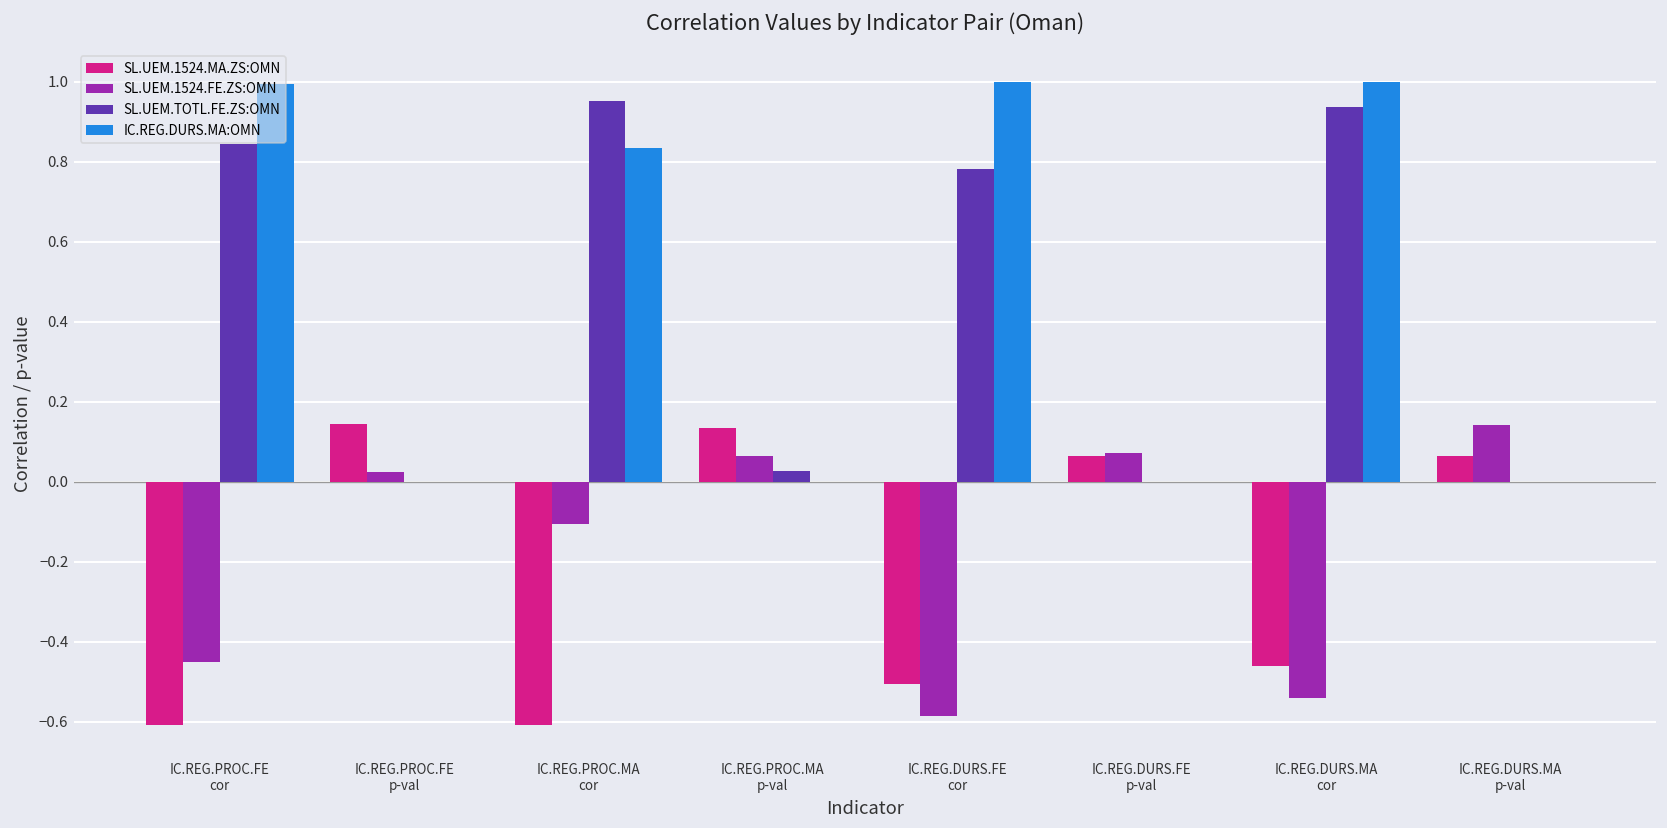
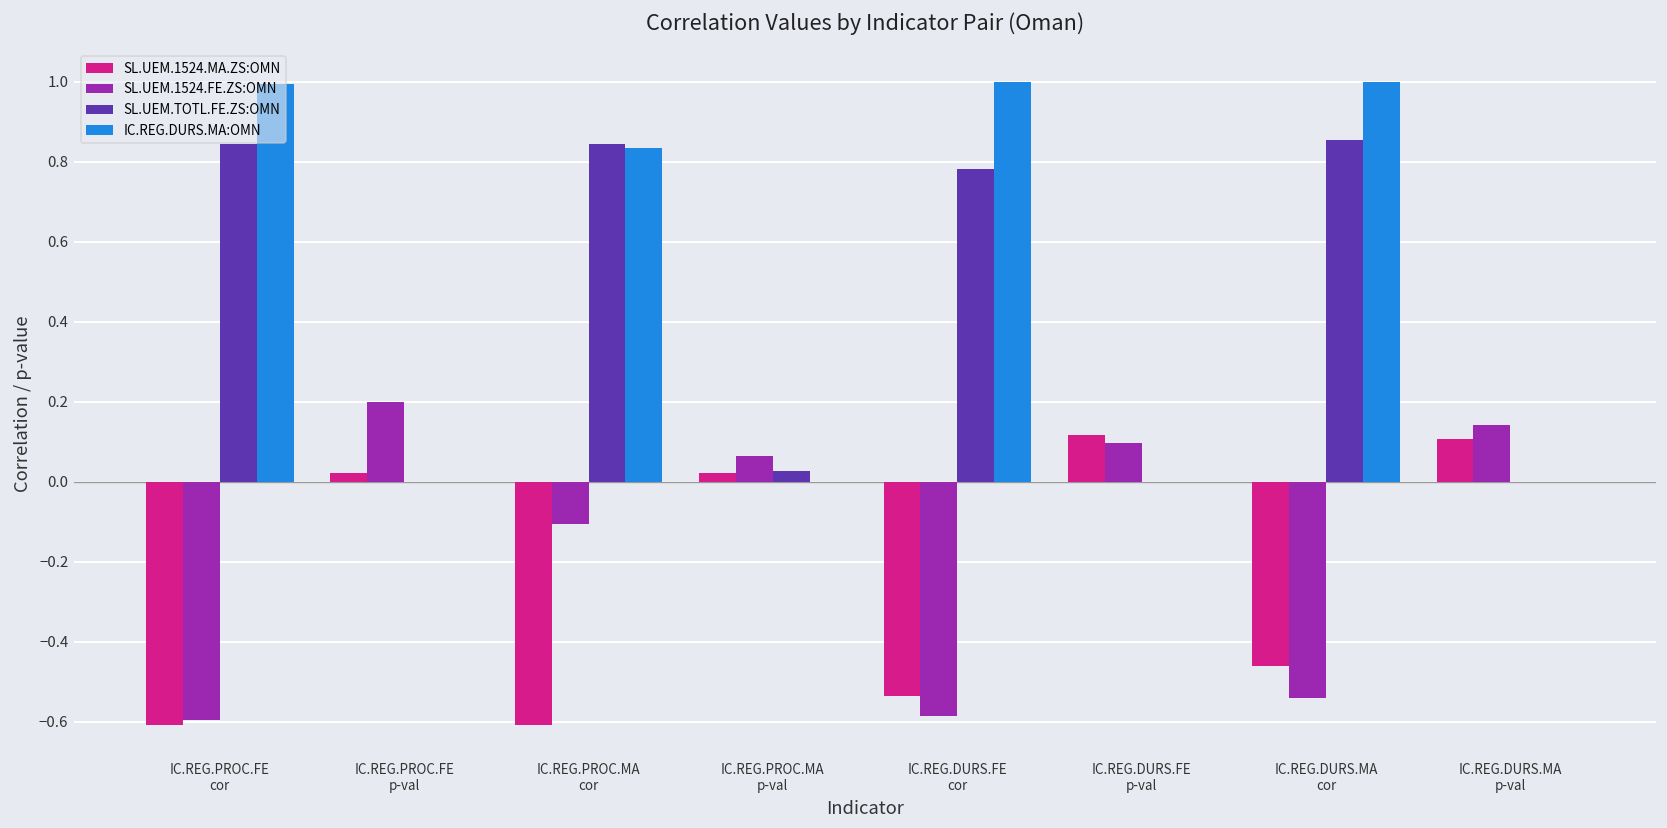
SL.UEM.1524.FE.ZS:OMN, IC.REG.PROC.FE cor: -0.45 -> -0.60
SL.UEM.1524.MA.ZS:OMN, IC.REG.PROC.FE p-val: 0.14 -> 0.02
SL.UEM.1524.FE.ZS:OMN, IC.REG.PROC.FE p-val: 0.02 -> 0.20
SL.UEM.TOTL.FE.ZS:OMN, IC.REG.PROC.MA cor: 0.95 -> 0.84
SL.UEM.1524.MA.ZS:OMN, IC.REG.PROC.MA p-val: 0.14 -> 0.02
SL.UEM.1524.MA.ZS:OMN, IC.REG.DURS.FE cor: -0.51 -> -0.54
SL.UEM.1524.MA.ZS:OMN, IC.REG.DURS.FE p-val: 0.06 -> 0.12
SL.UEM.1524.FE.ZS:OMN, IC.REG.DURS.FE p-val: 0.07 -> 0.10
SL.UEM.TOTL.FE.ZS:OMN, IC.REG.DURS.MA cor: 0.94 -> 0.86
SL.UEM.1524.MA.ZS:OMN, IC.REG.DURS.MA p-val: 0.06 -> 0.11
